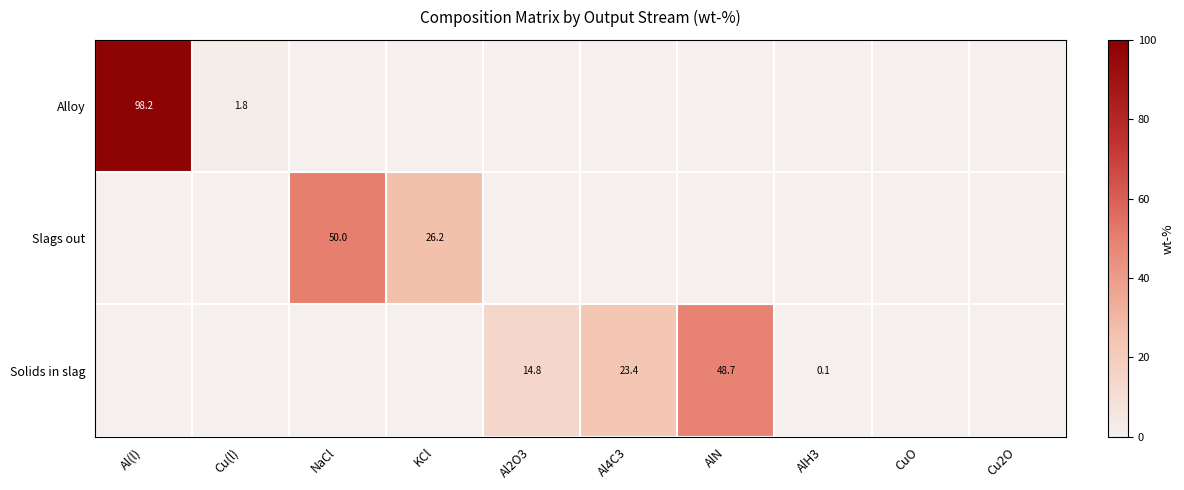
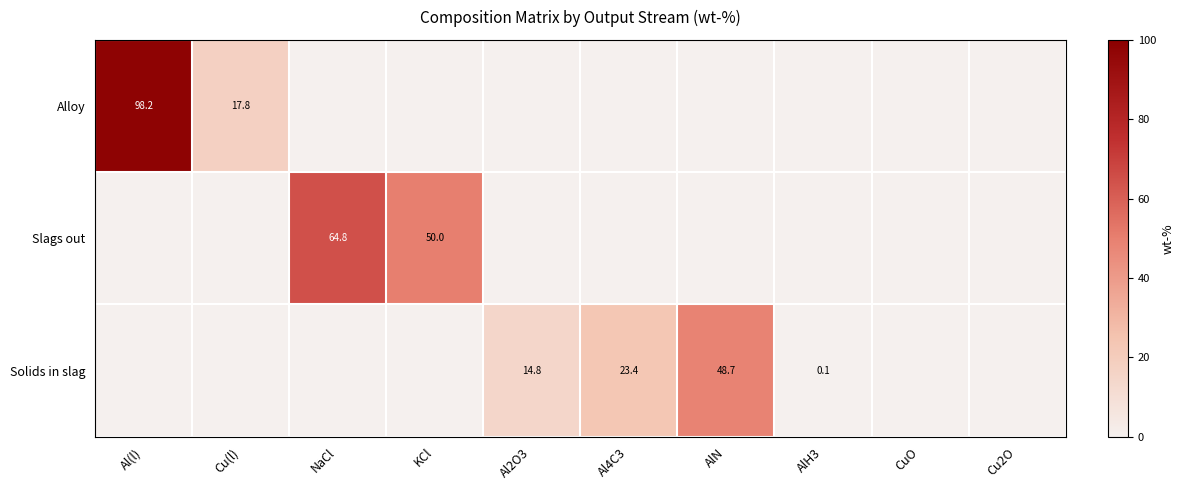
Alloy, Cu(l): 1.8 -> 17.8
Slags out, NaCl: 50.0 -> 64.8
Slags out, KCl: 26.2 -> 50.0
